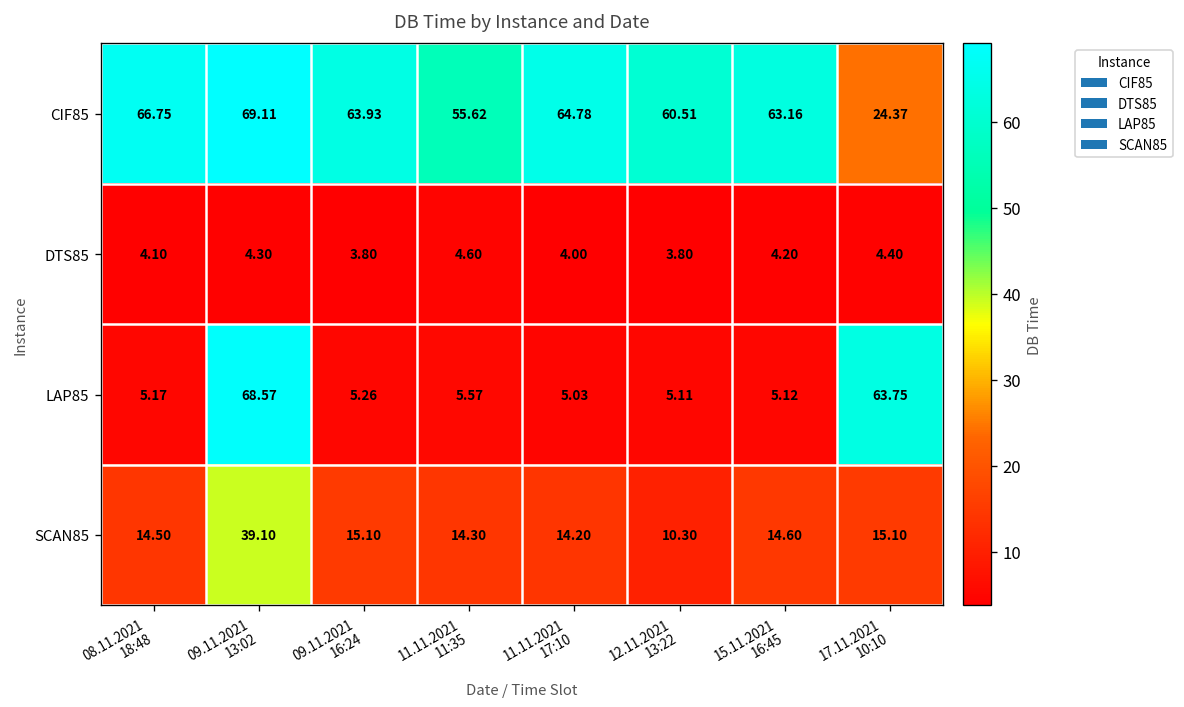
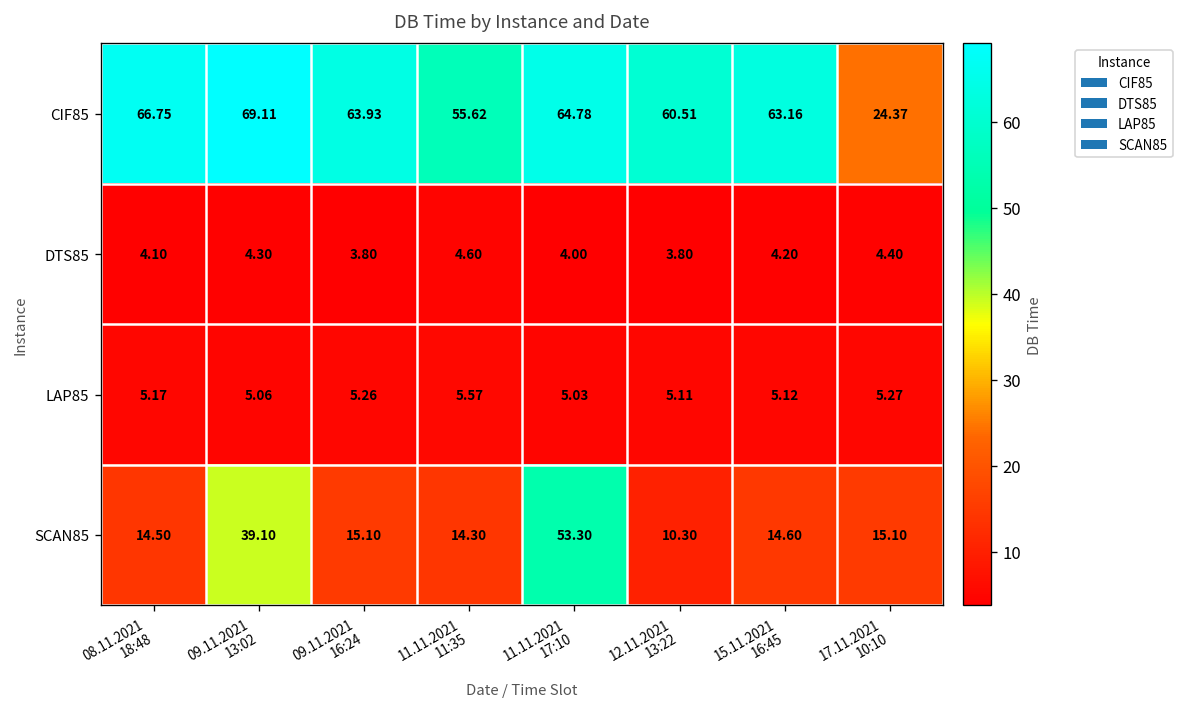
LAP85, 09.11.2021 13:02: 68.57 -> 5.06
LAP85, 17.11.2021 10:10: 63.75 -> 5.27
SCAN85, 11.11.2021 17:10: 14.20 -> 53.30
